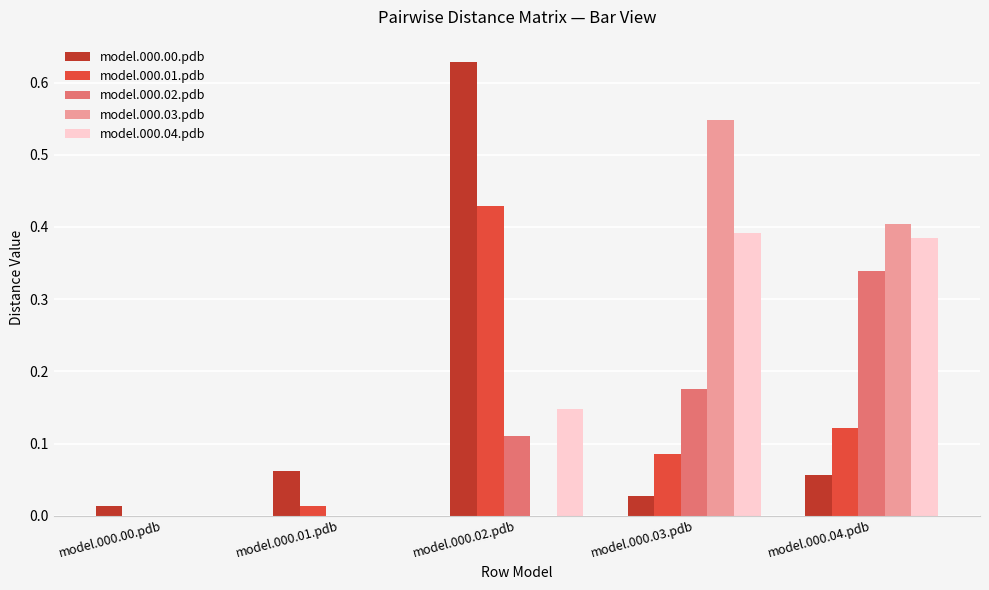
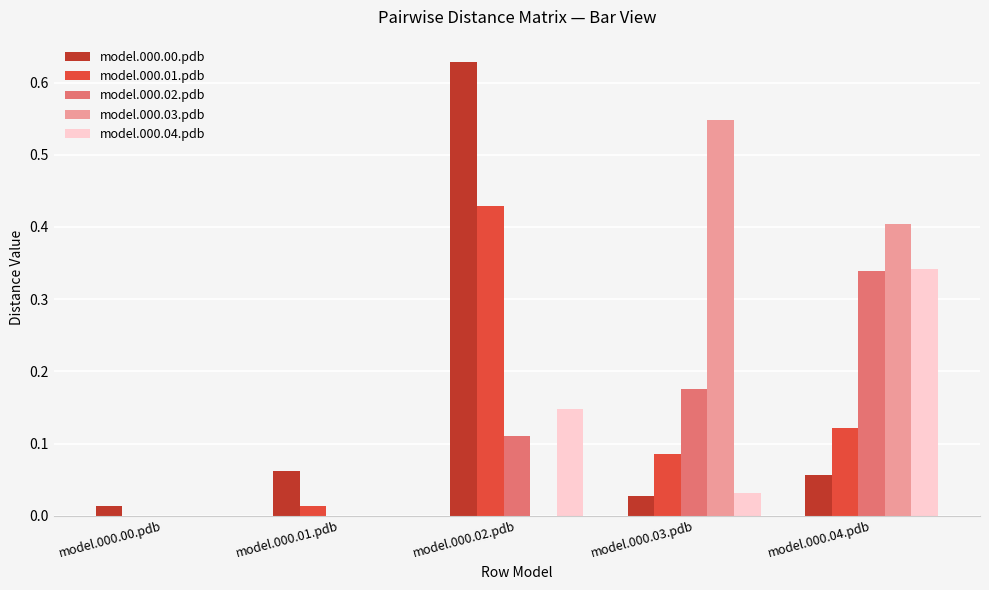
model.000.04.pdb, model.000.03.pdb: 0.39 -> 0.03
model.000.04.pdb, model.000.04.pdb: 0.39 -> 0.34
